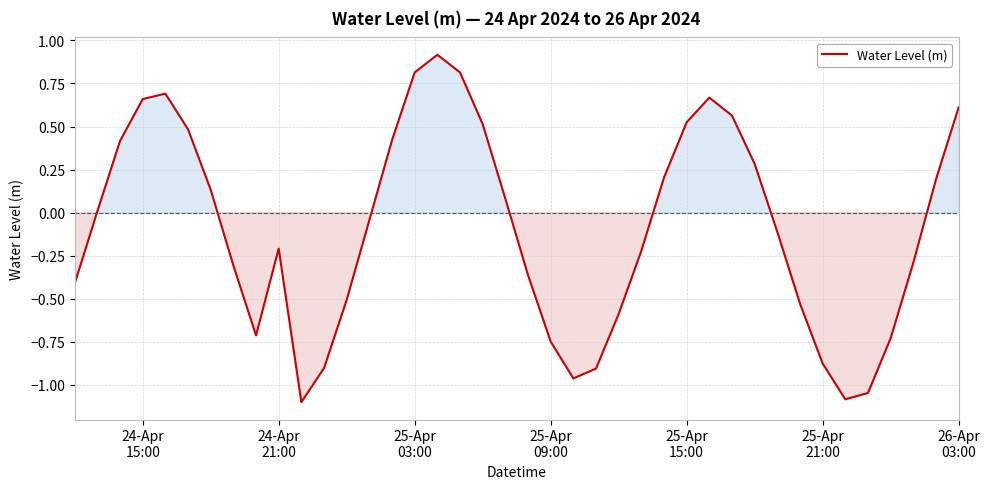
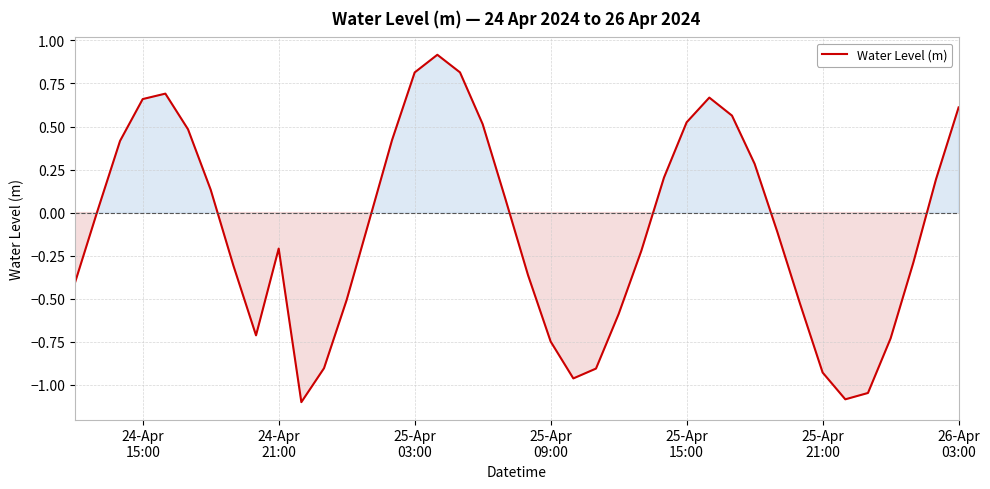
25-Apr 21:00: -0.88 -> -0.93
